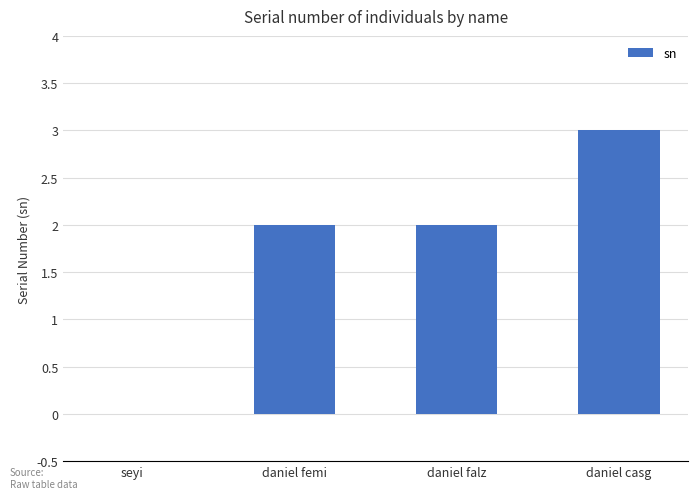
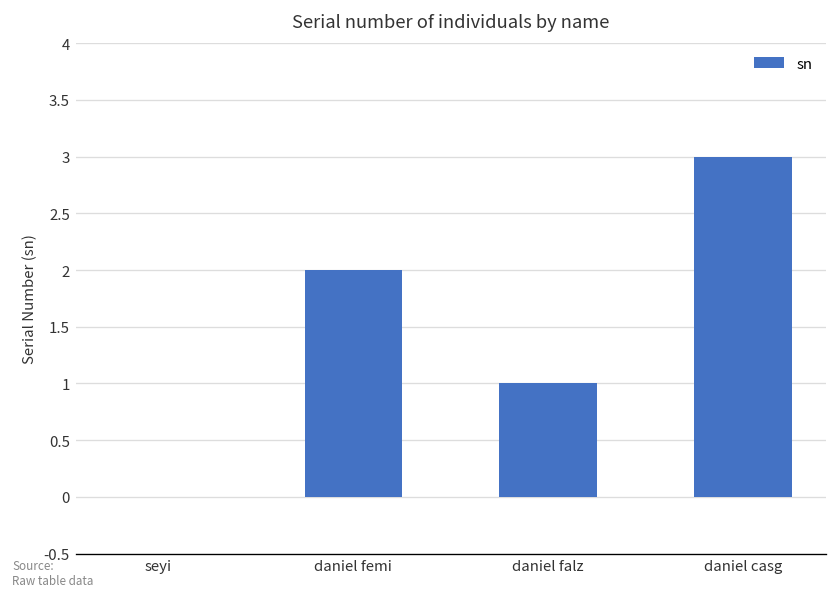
daniel falz: 2 -> 1
